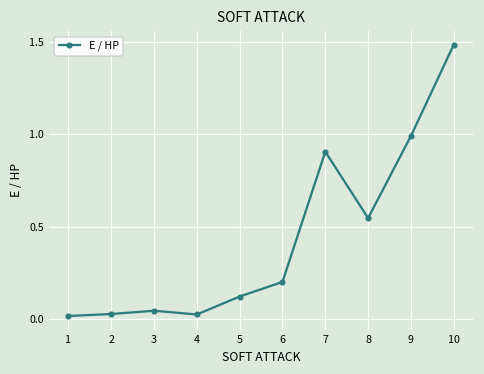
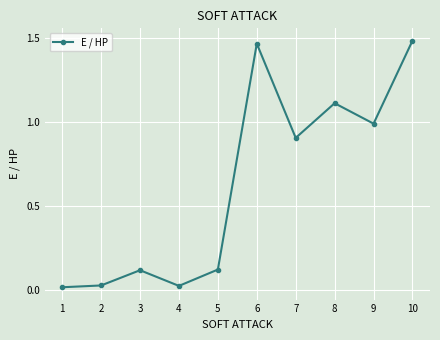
3: 0.04 -> 0.12
6: 0.20 -> 1.47
8: 0.55 -> 1.11
